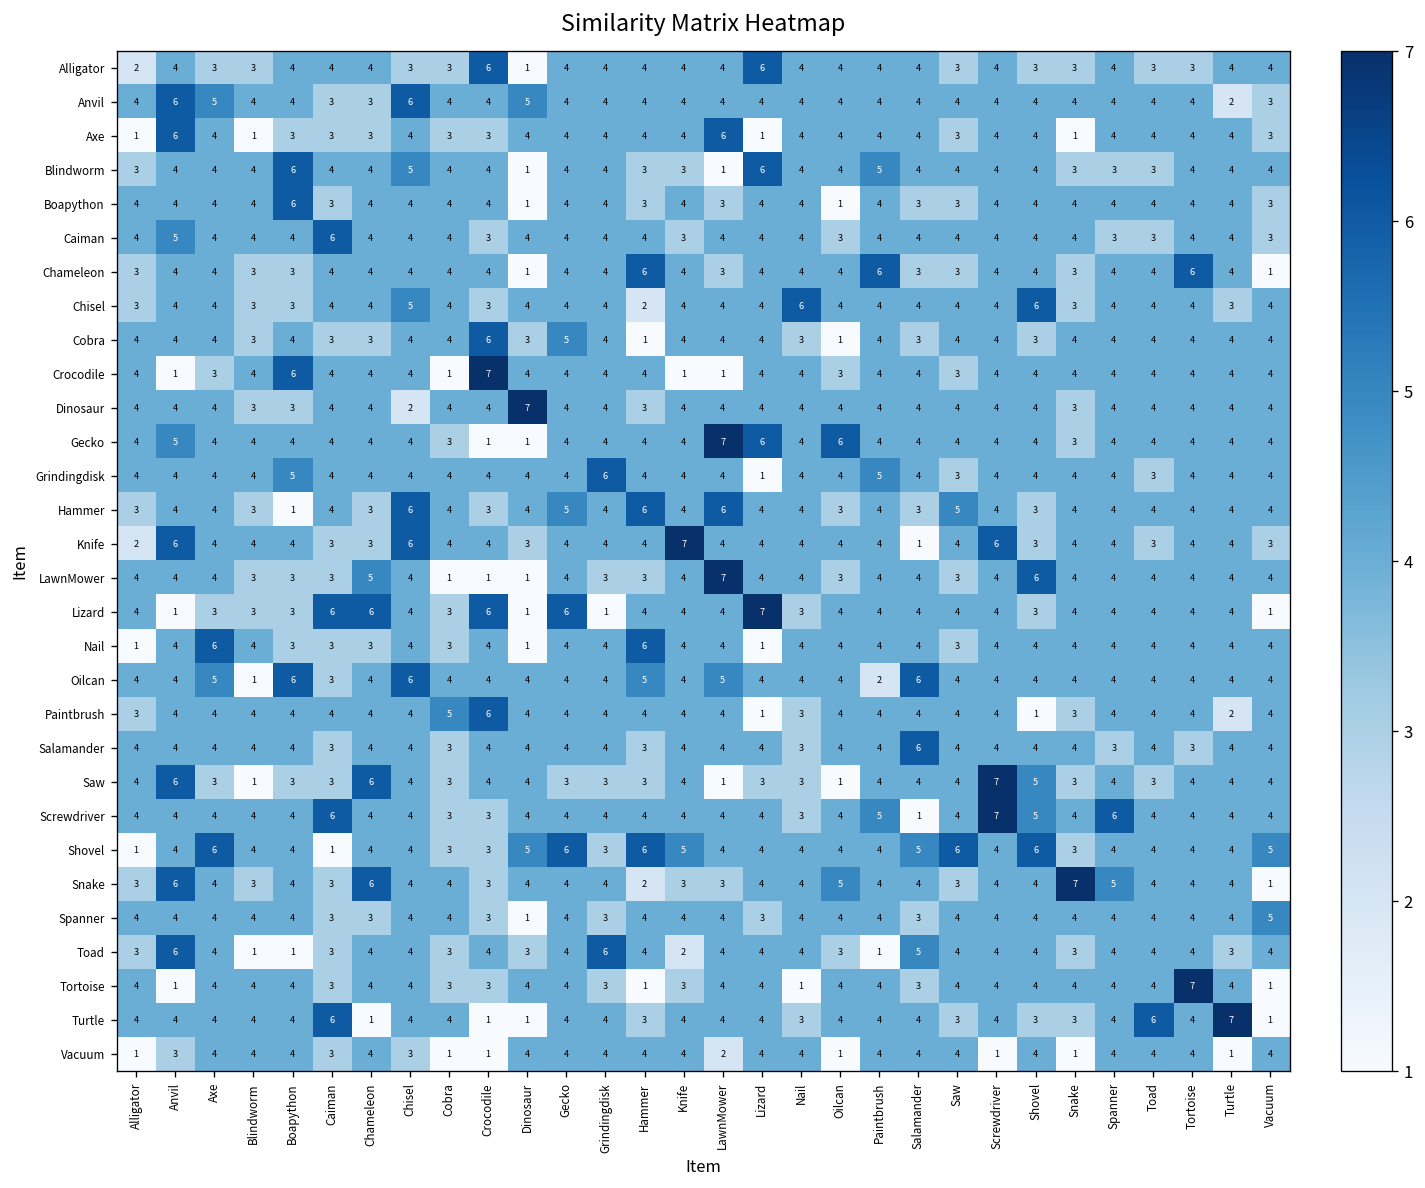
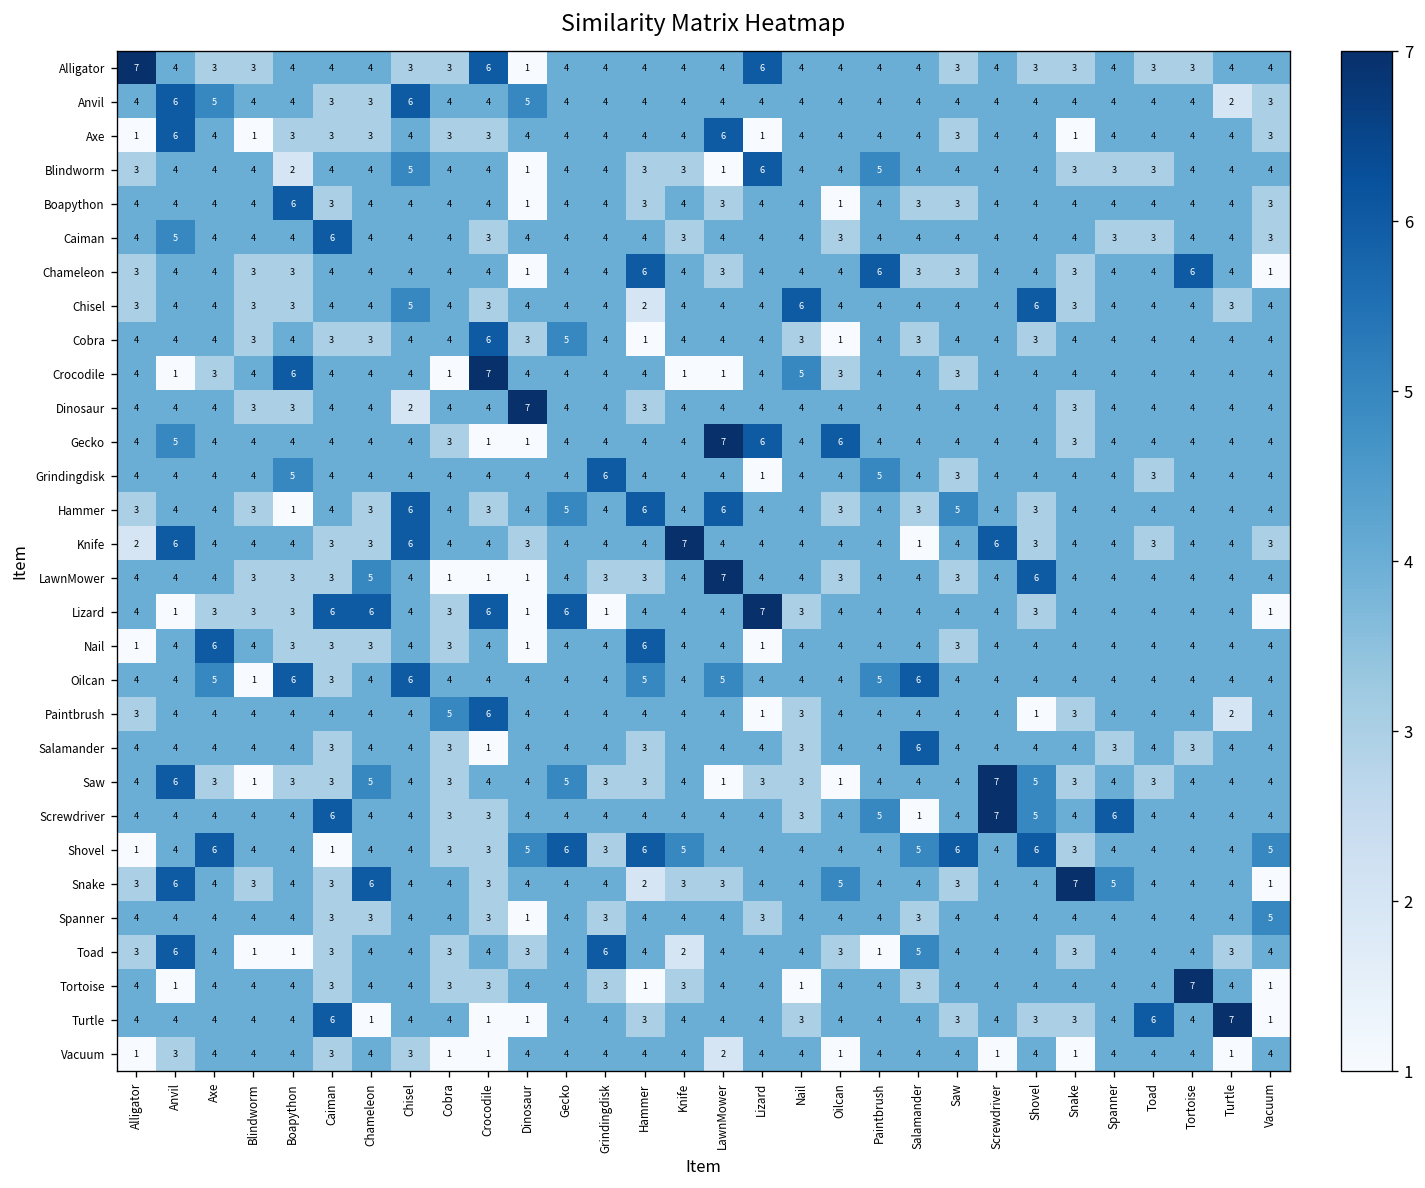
Alligator, Alligator: 2 -> 7
Blindworm, Boapython: 6 -> 2
Crocodile, Nail: 4 -> 5
Oilcan, Paintbrush: 2 -> 5
Salamander, Crocodile: 4 -> 1
Saw, Chameleon: 6 -> 5
Saw, Gecko: 3 -> 5
